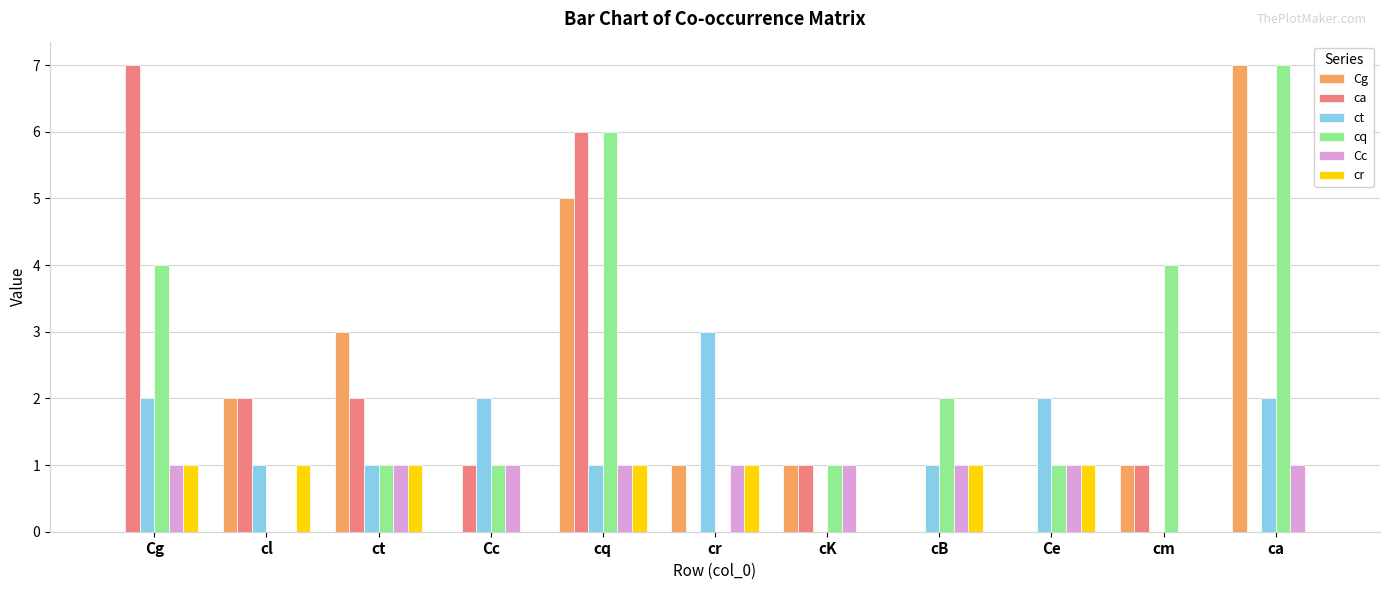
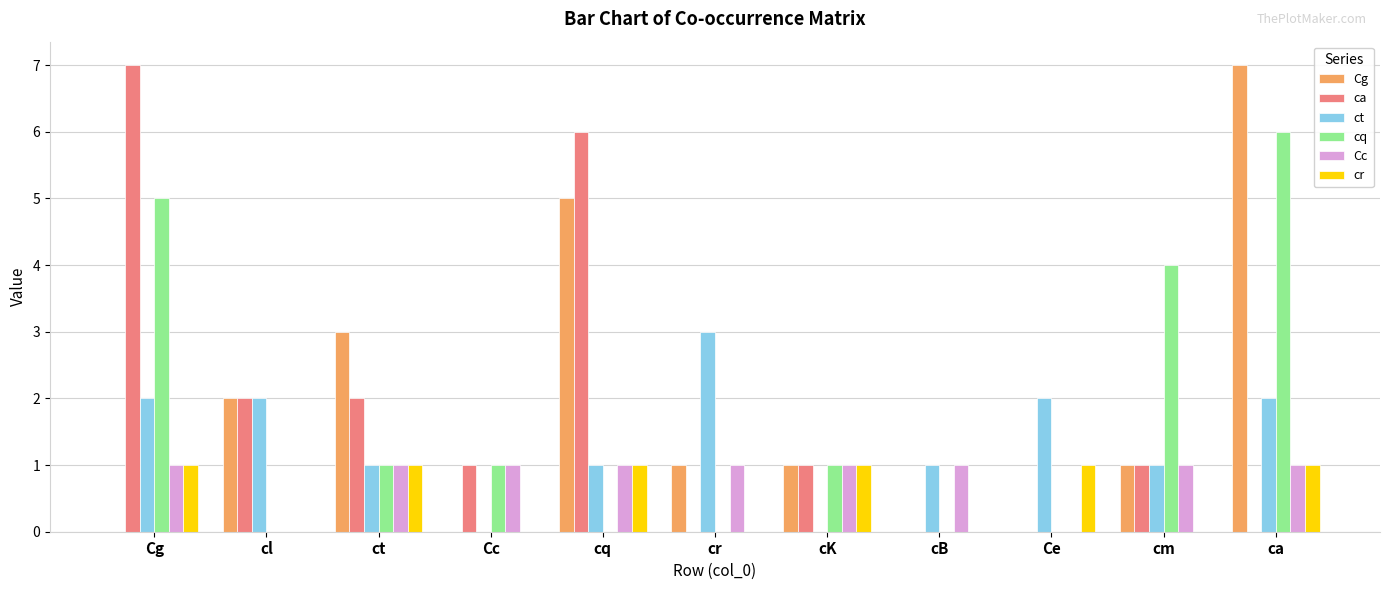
cq, Cg: 4 -> 5
ct, cl: 1 -> 2
cr, cl: 1 -> 0
ct, Cc: 2 -> 0
cq, cq: 6 -> 0
cr, cr: 1 -> 0
cr, cK: 0 -> 1
cq, cB: 2 -> 0
cr, cB: 1 -> 0
cq, Ce: 1 -> 0
Cc, Ce: 1 -> 0
ct, cm: 0 -> 1
Cc, cm: 0 -> 1
cq, ca: 7 -> 6
cr, ca: 0 -> 1
